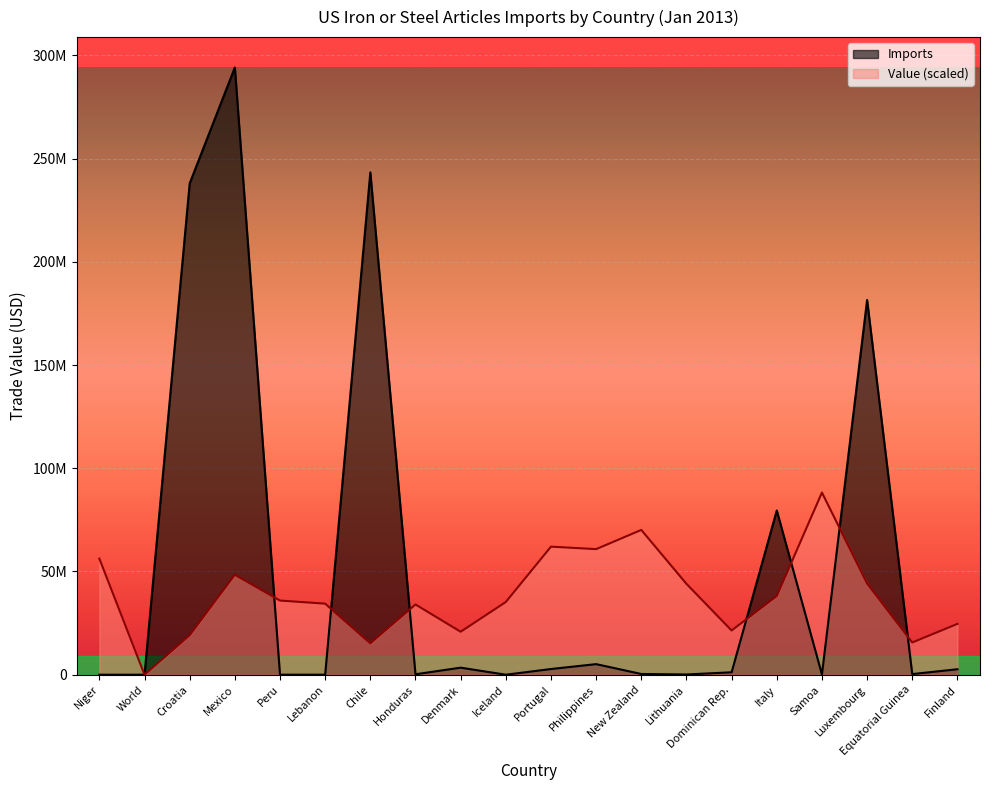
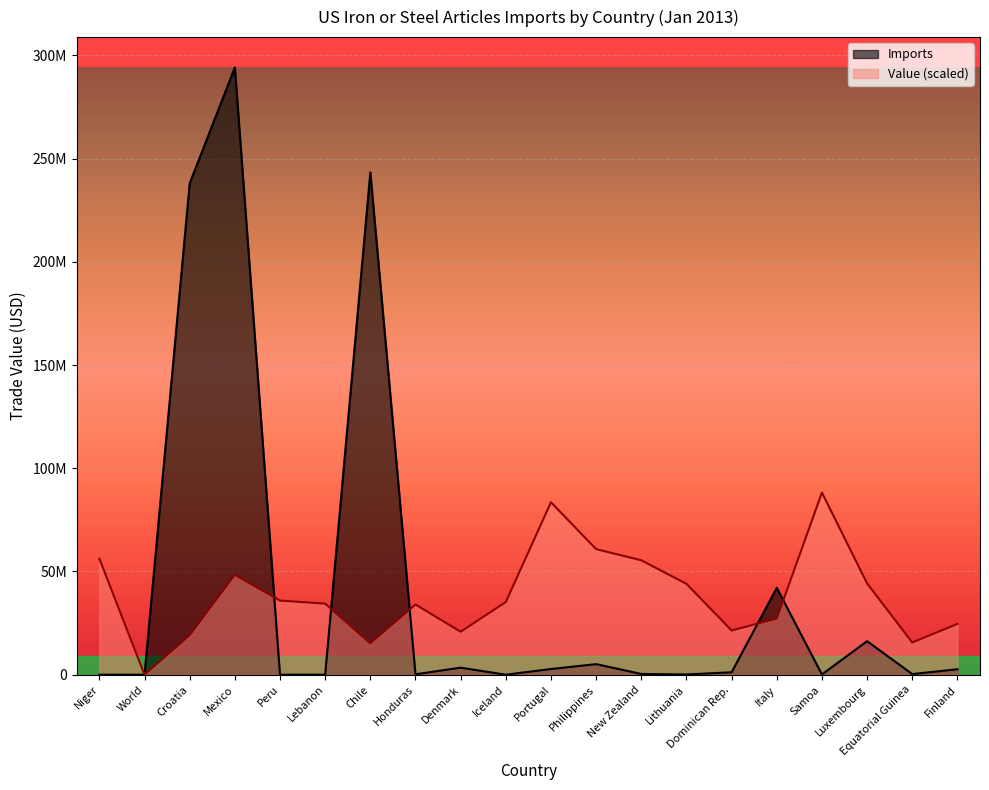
Value (scaled), Portugal: 62000000 -> 84000000
Value (scaled), New Zealand: 70000000 -> 55000000
Imports, Italy: 80000000 -> 42000000
Value (scaled), Italy: 38000000 -> 27000000
Imports, Luxembourg: 182000000 -> 16000000
